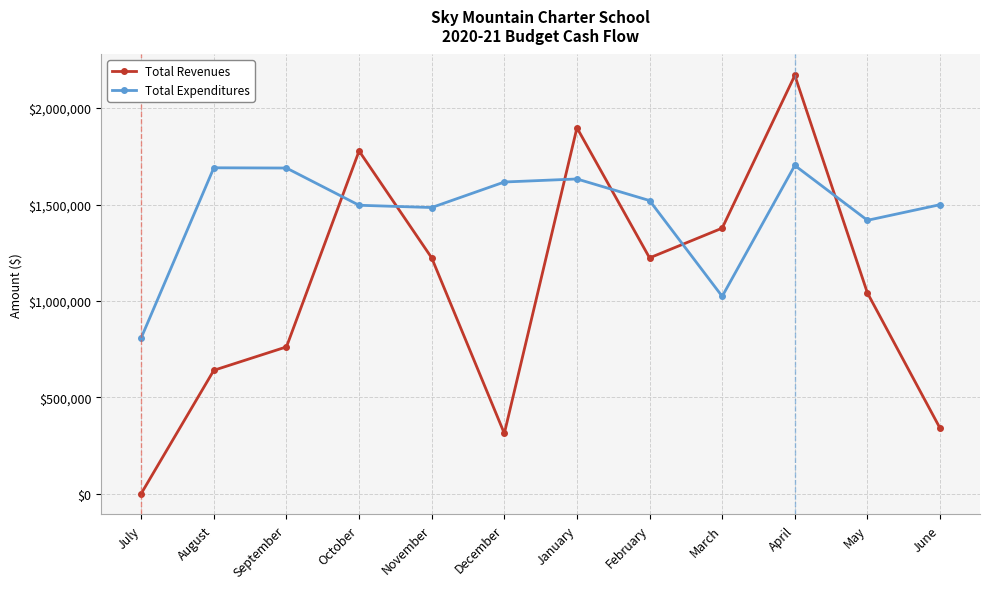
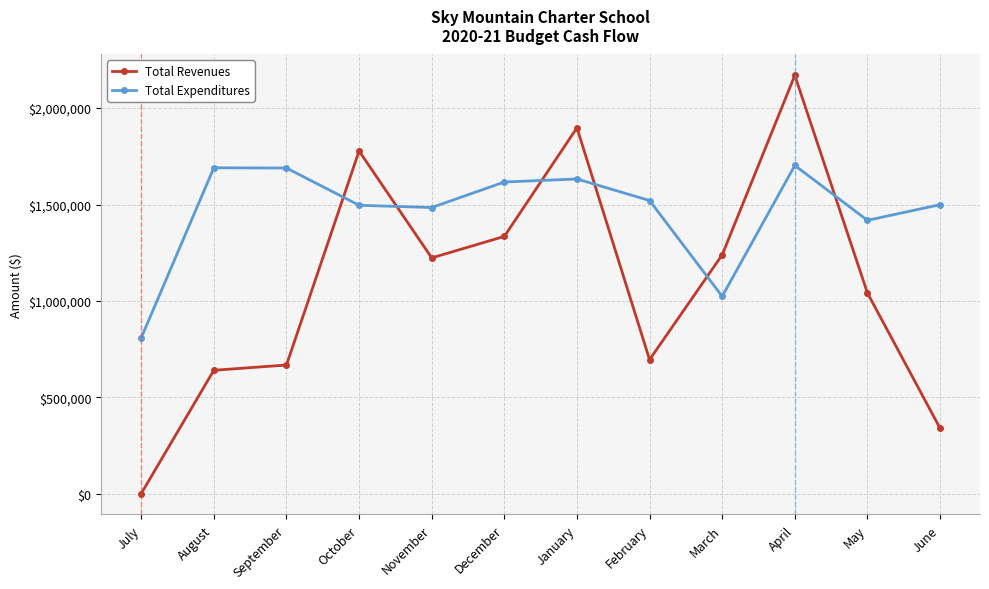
Total Revenues, September: $760,000 -> $670,000
Total Revenues, December: $310,000 -> $1,330,000
Total Revenues, February: $1,220,000 -> $700,000
Total Revenues, March: $1,380,000 -> $1,240,000
